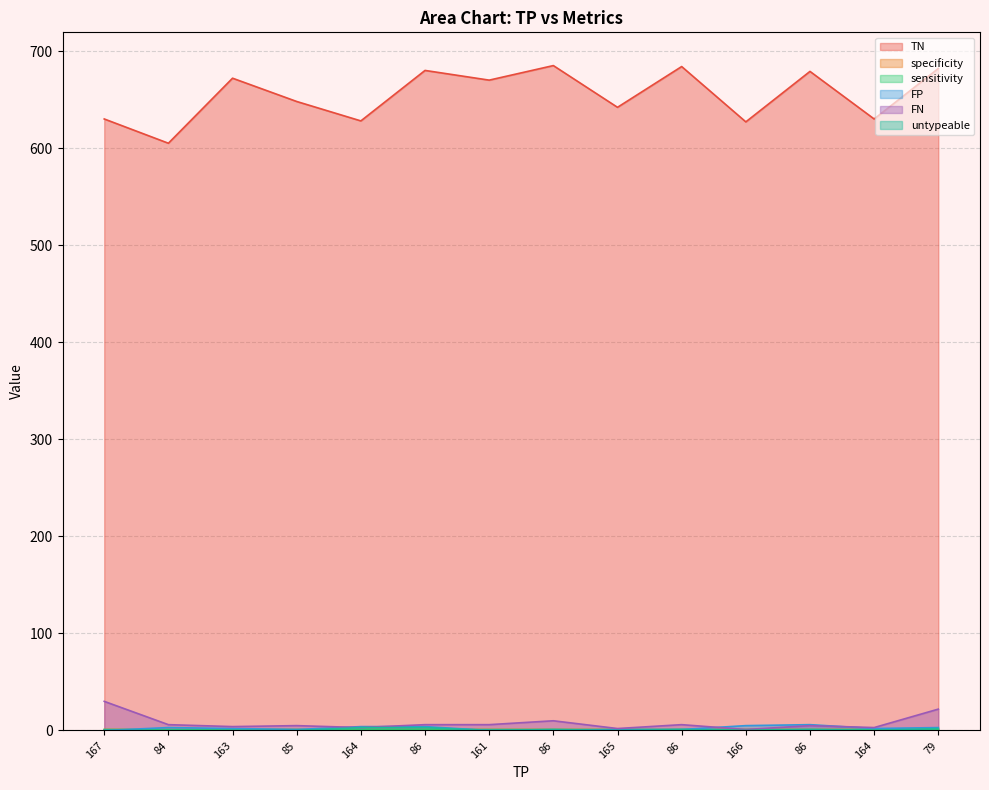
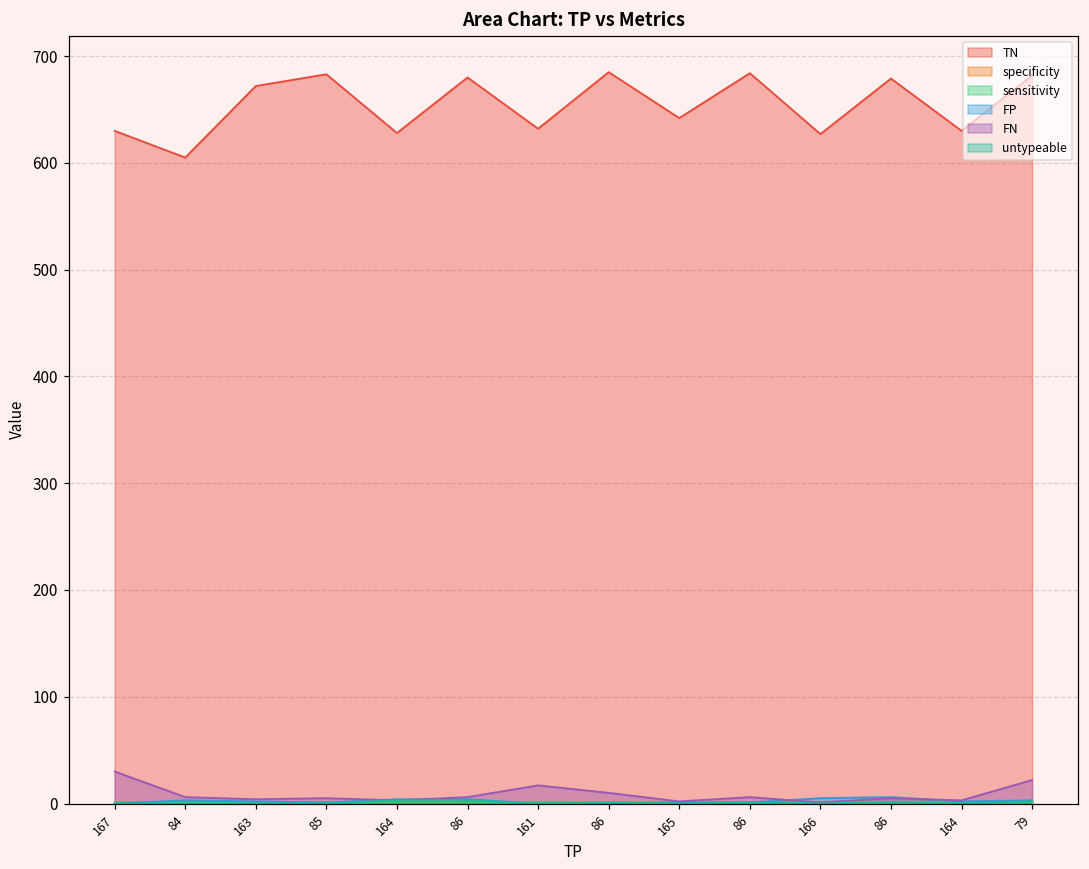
TN, 85: 650 -> 680
TN, 161: 670 -> 630
FN, 161: 10 -> 20
